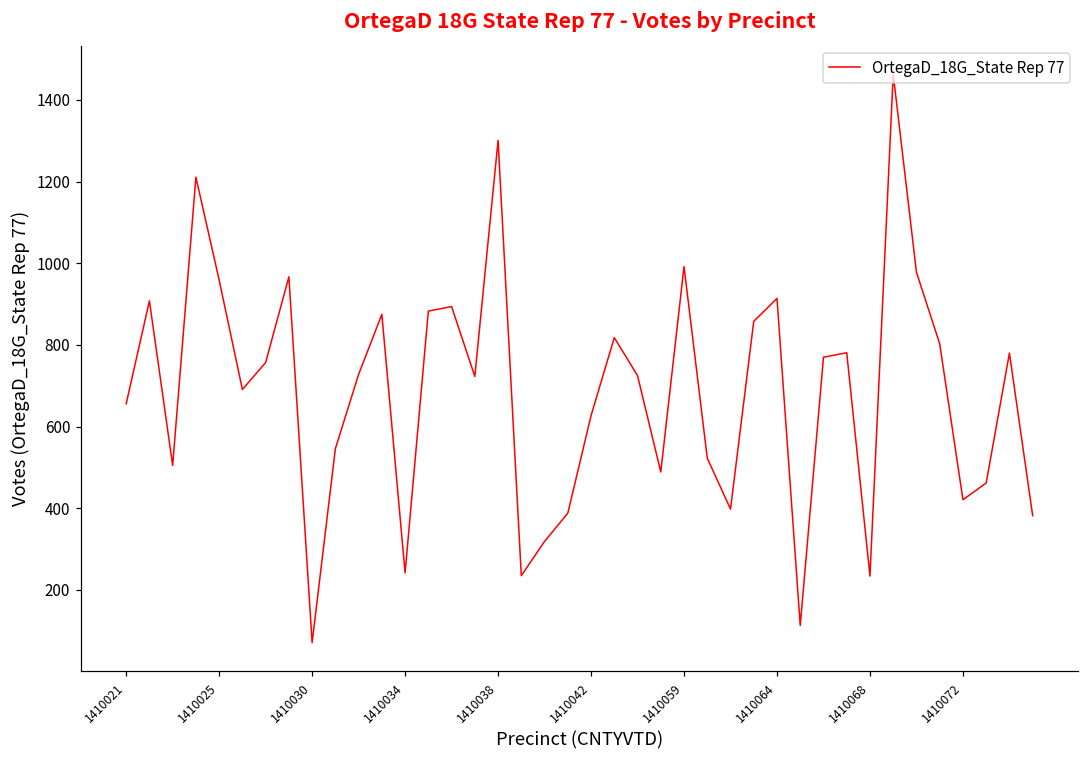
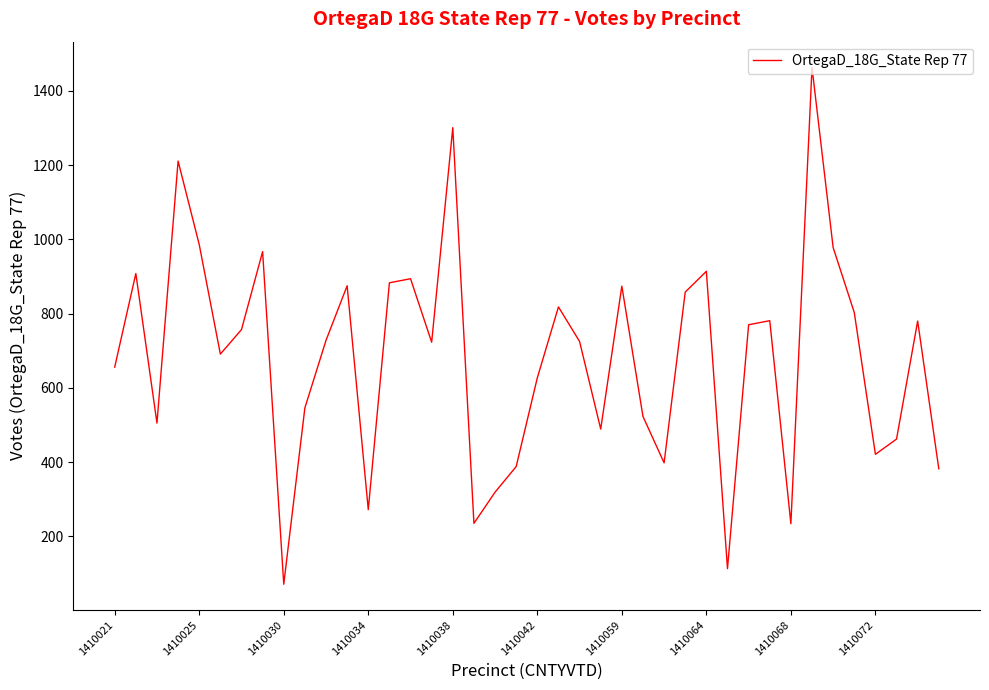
1410025: 960 -> 990
1410034: 240 -> 270
1410059: 990 -> 870
